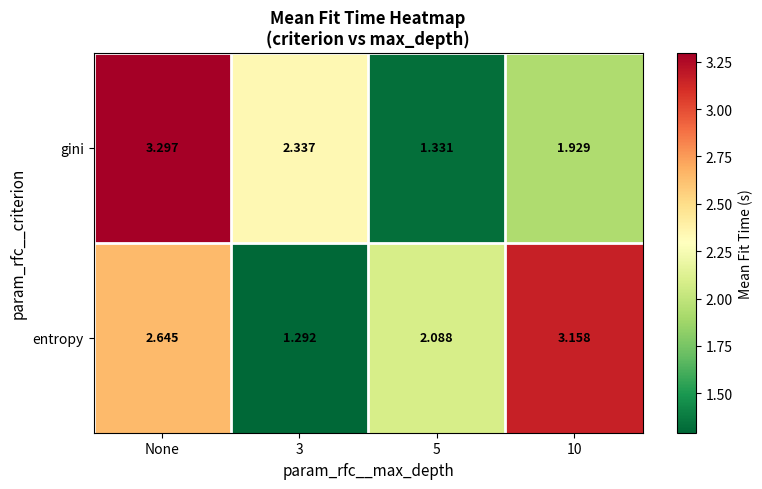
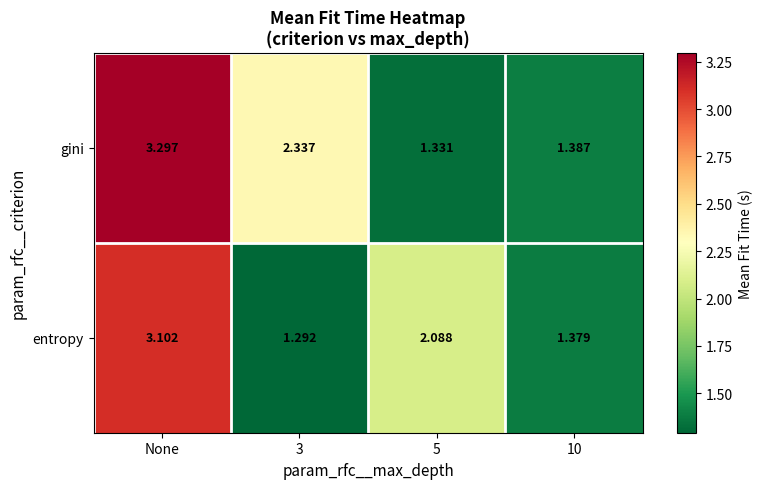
gini, 10: 1.929 -> 1.387
entropy, None: 2.645 -> 3.102
entropy, 10: 3.158 -> 1.379
